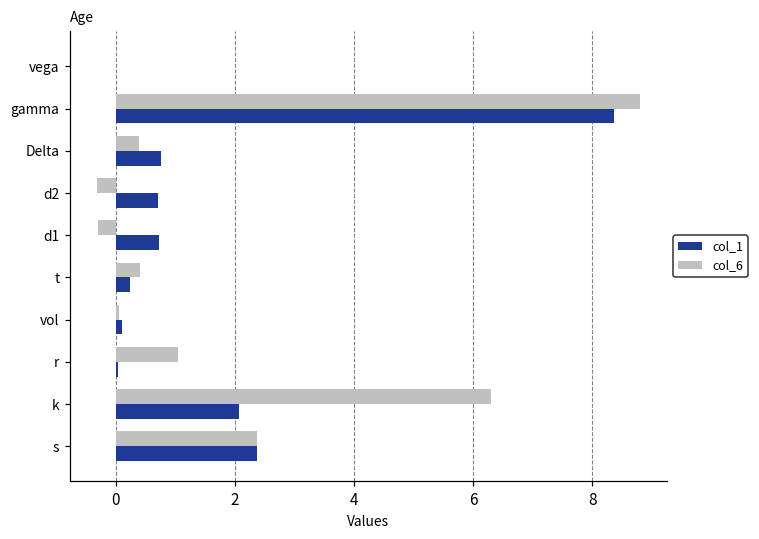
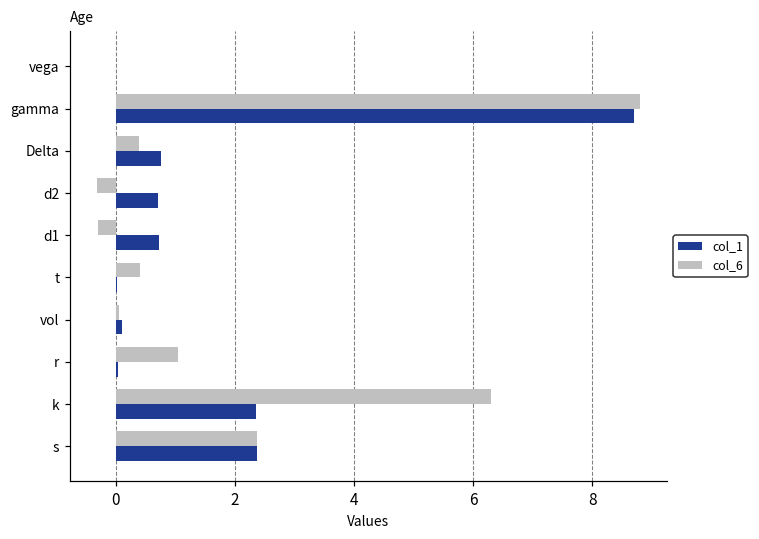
col_1, gamma: 8.4 -> 8.7
col_1, t: 0.3 -> 0.0
col_1, k: 2.1 -> 2.4
